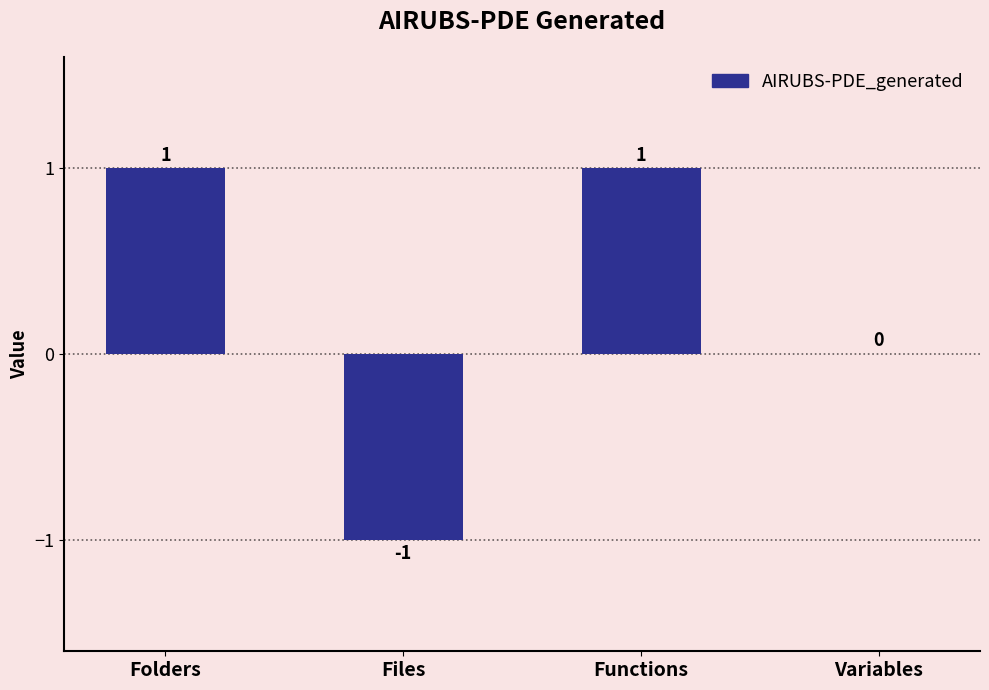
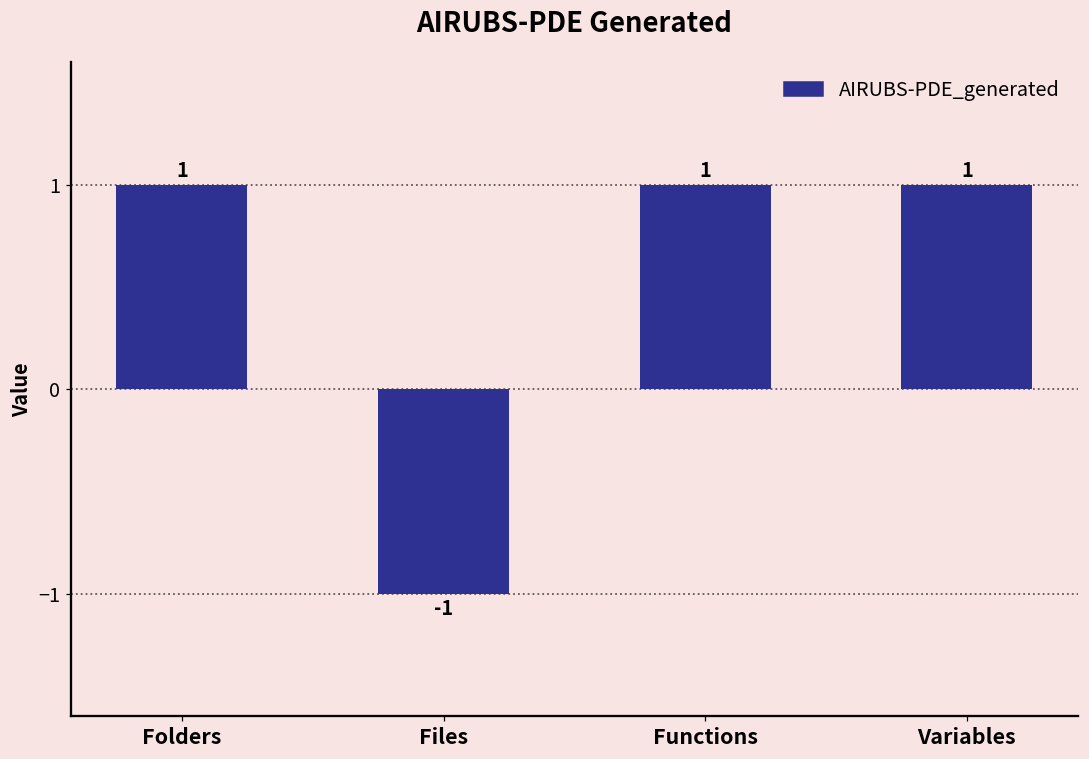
Variables: 0 -> 1
